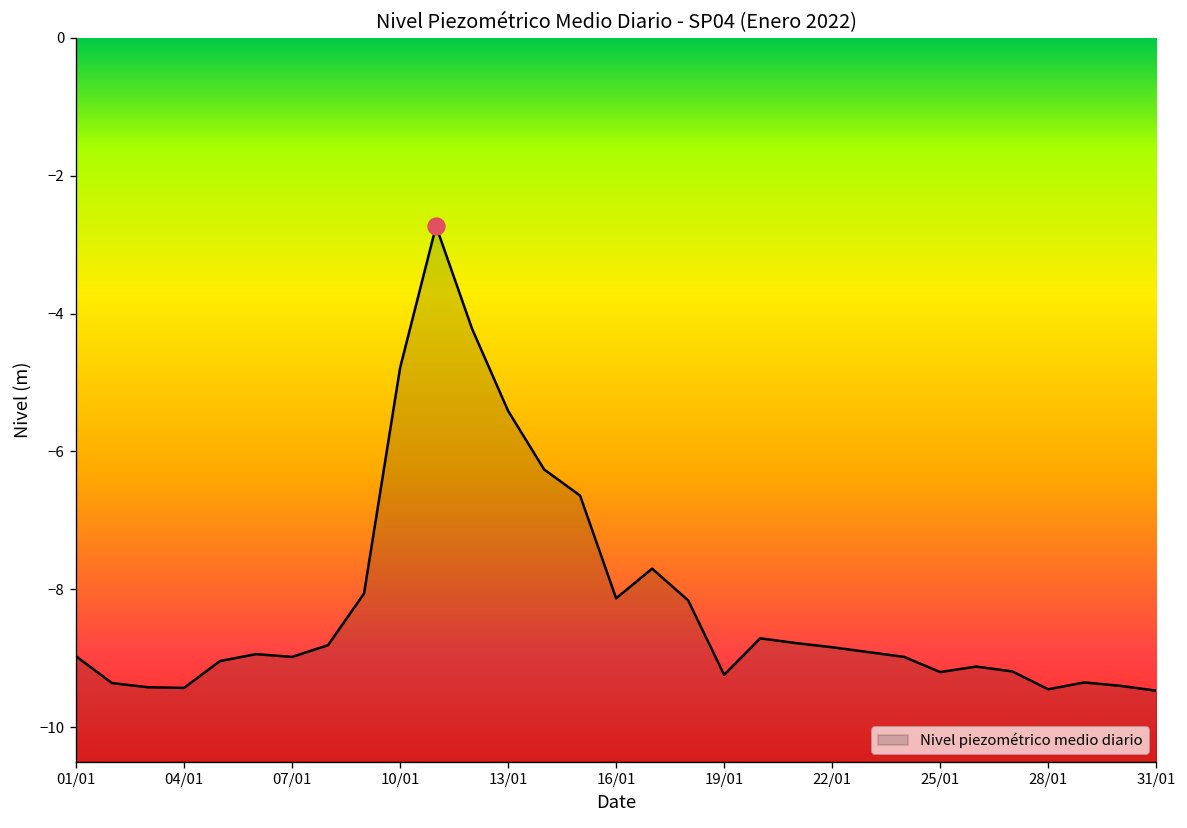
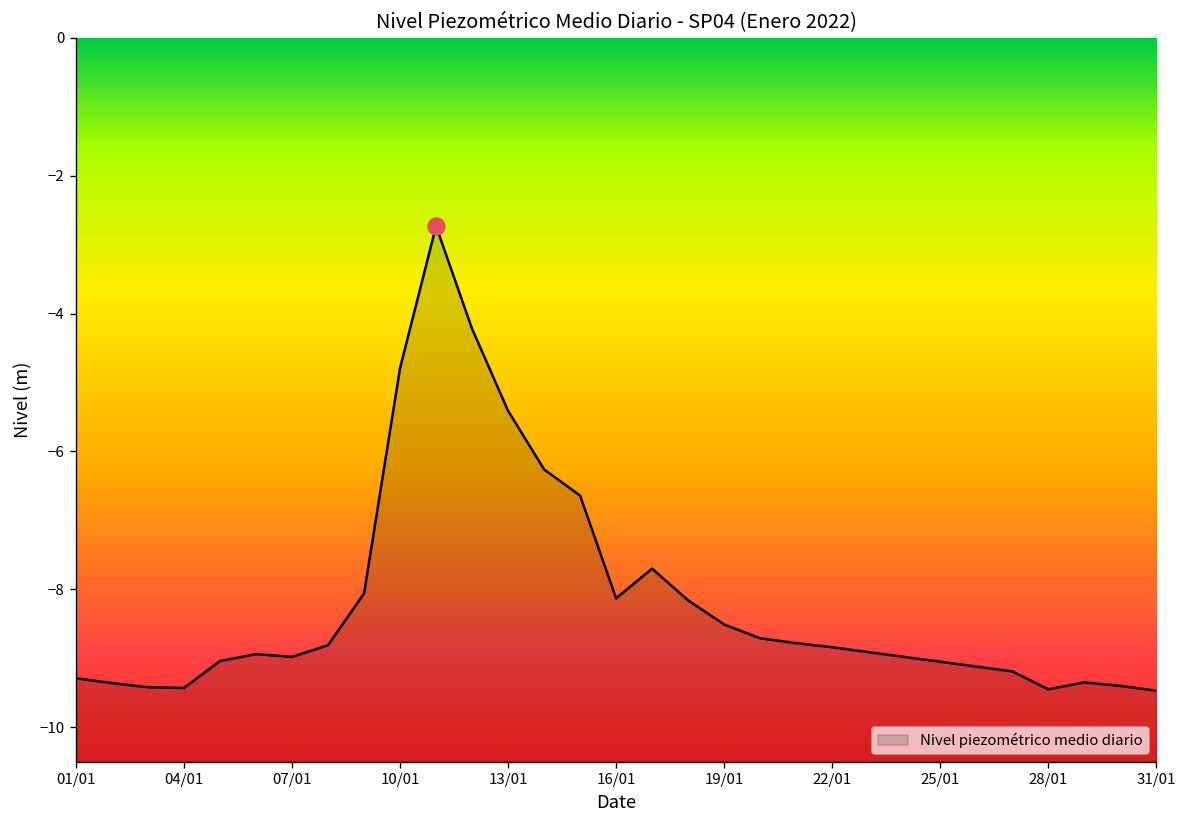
Nivel piezométrico medio diario, 01/01: -9.0 -> -9.3
Nivel piezométrico medio diario, 19/01: -9.2 -> -8.5
Nivel piezométrico medio diario, 25/01: -9.2 -> -9.1
